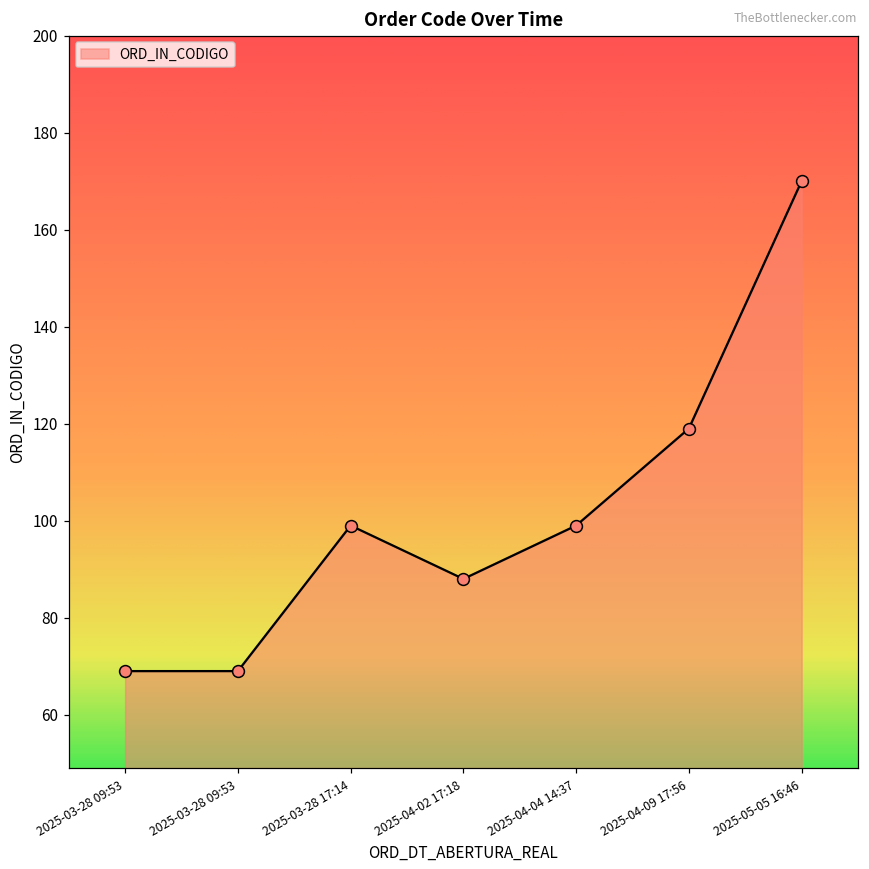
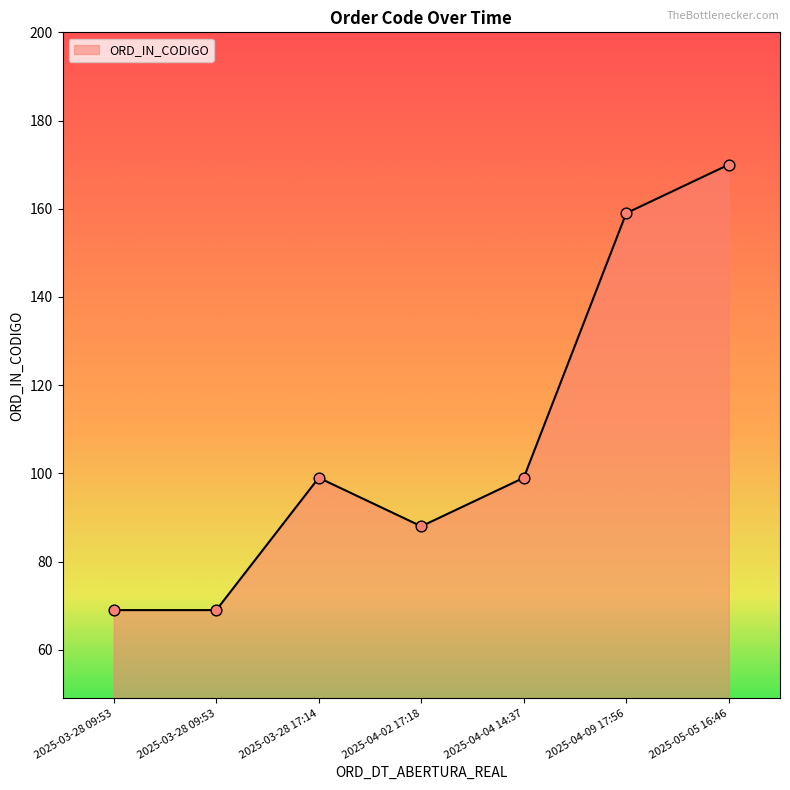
2025-04-09 17:56: 119 -> 159
